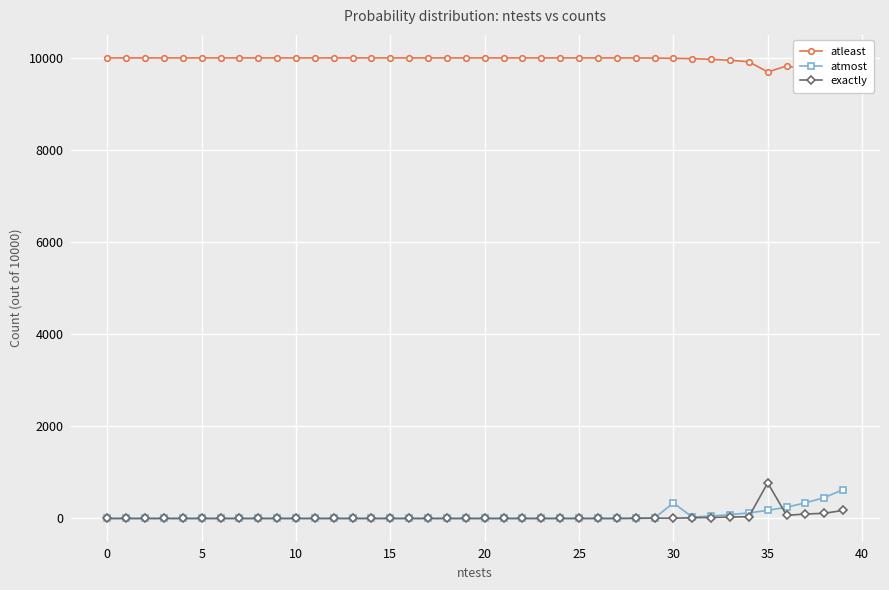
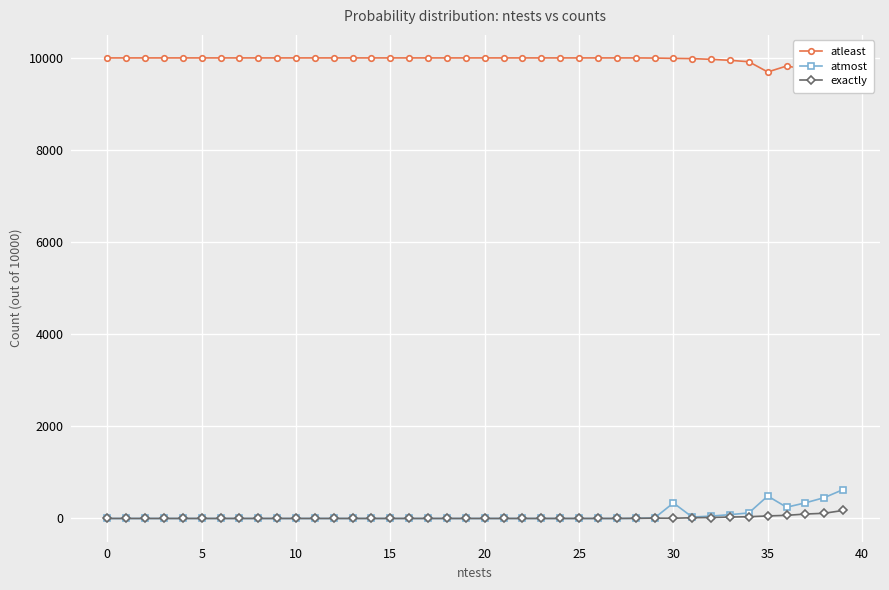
atmost, 35: 200 -> 500
exactly, 35: 800 -> 100
